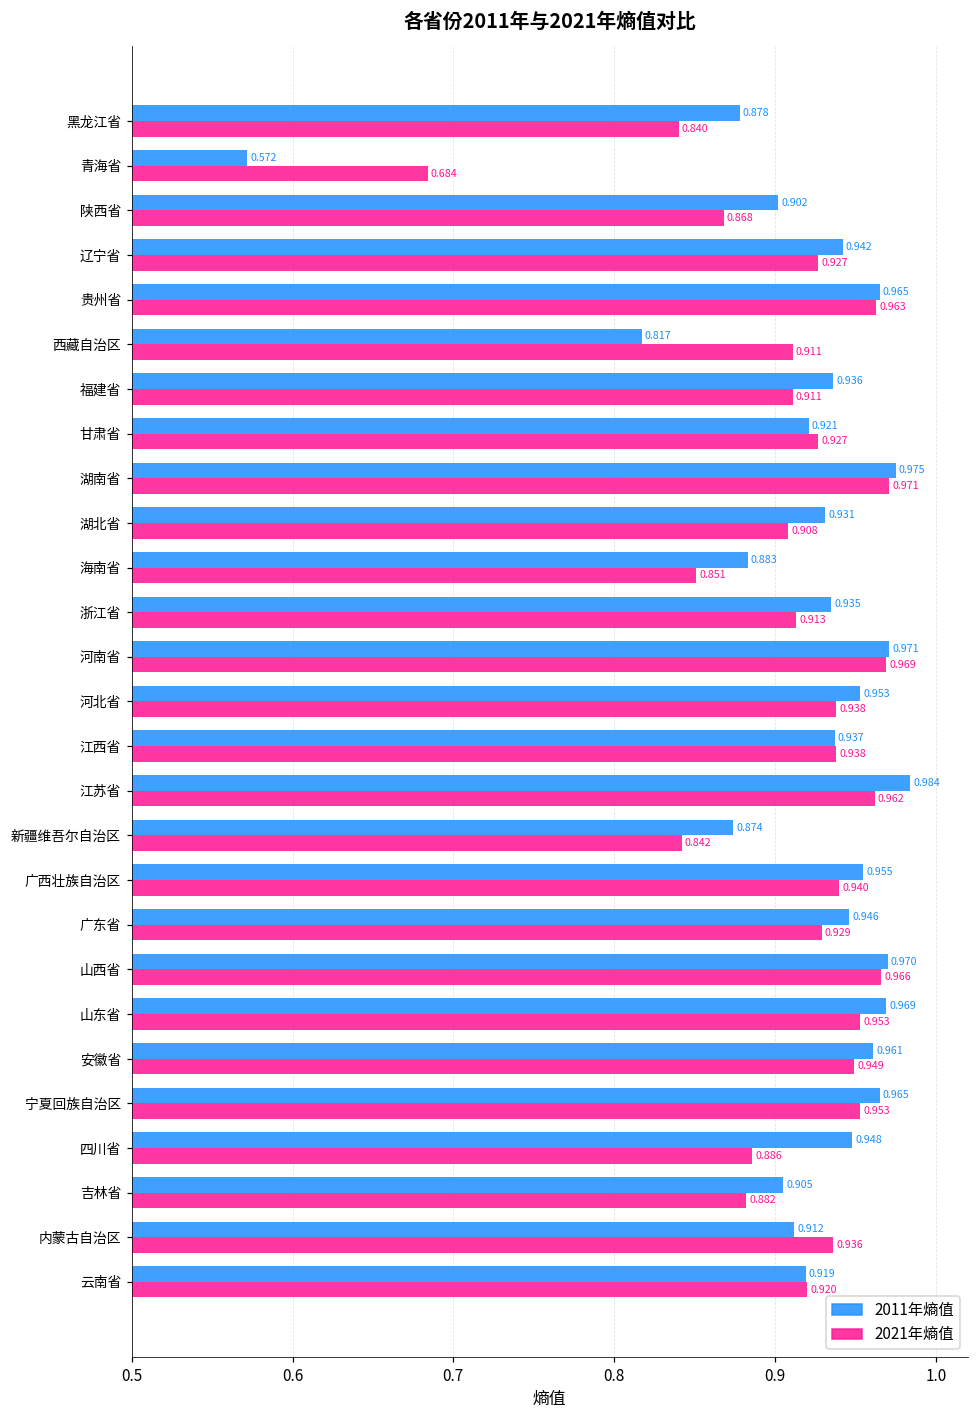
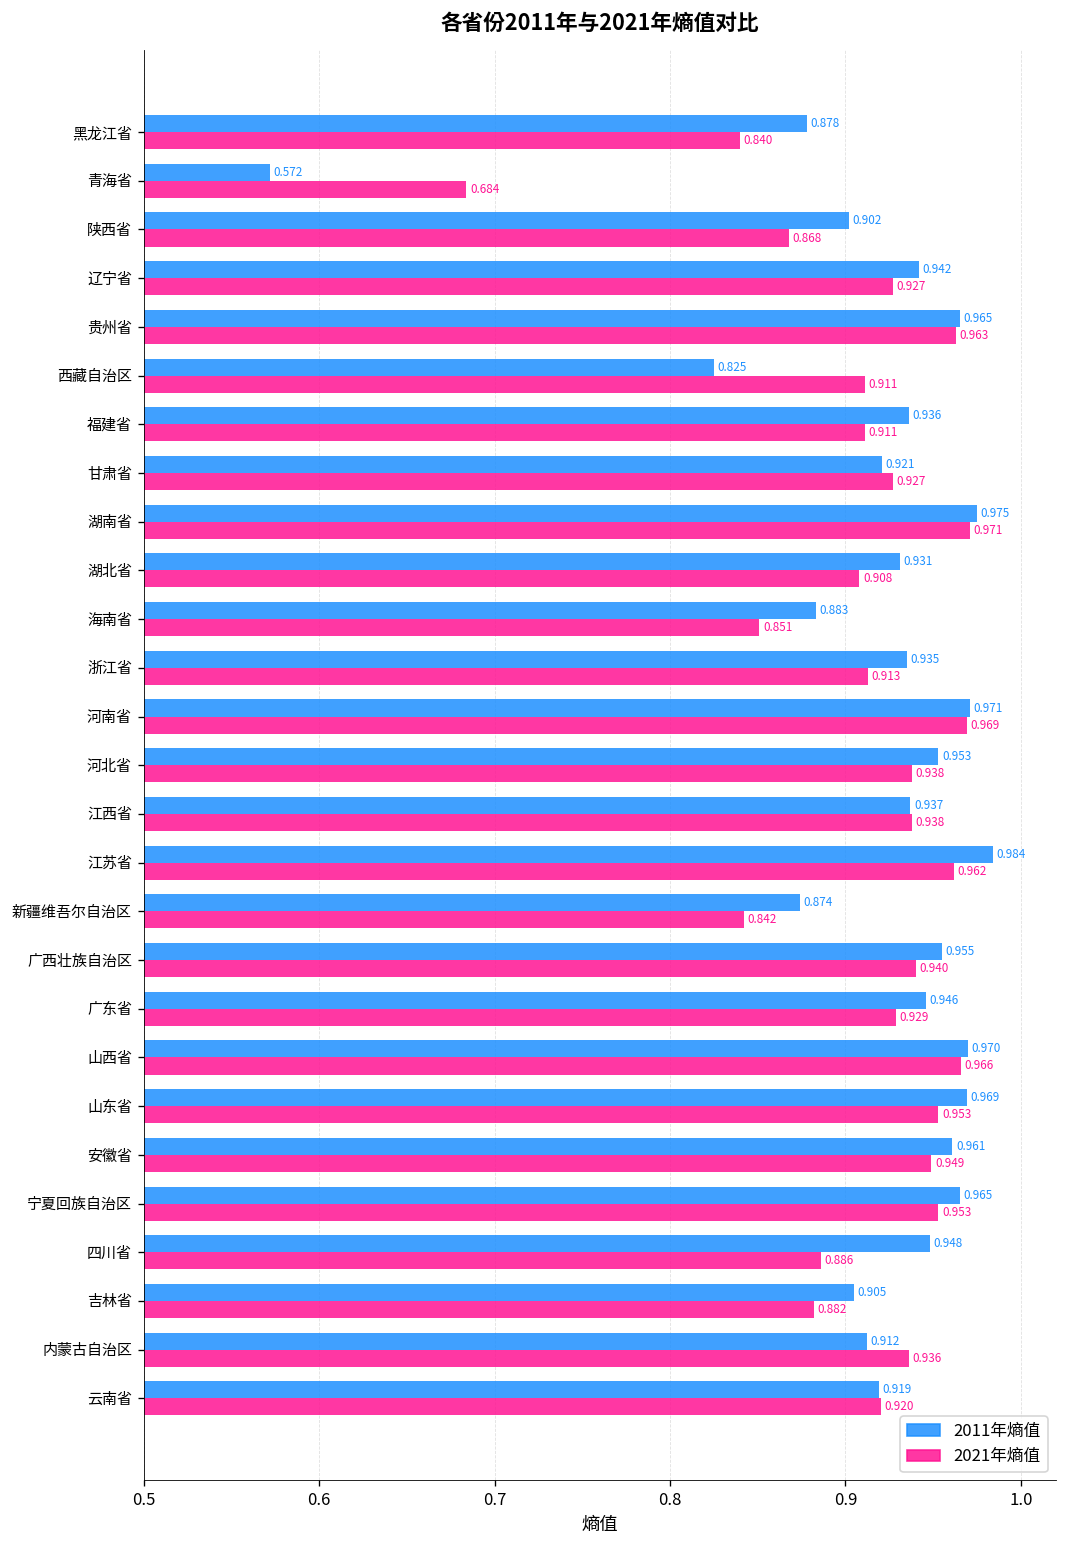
2011年熵值, 西藏自治区: 0.817 -> 0.825
